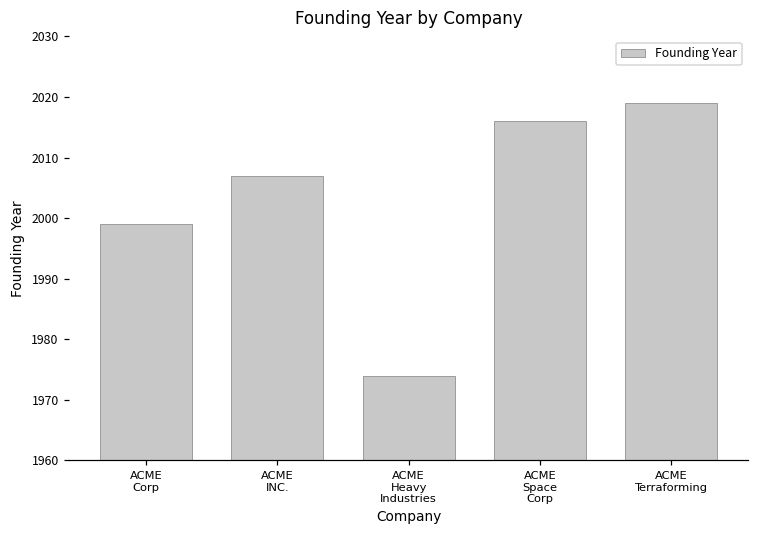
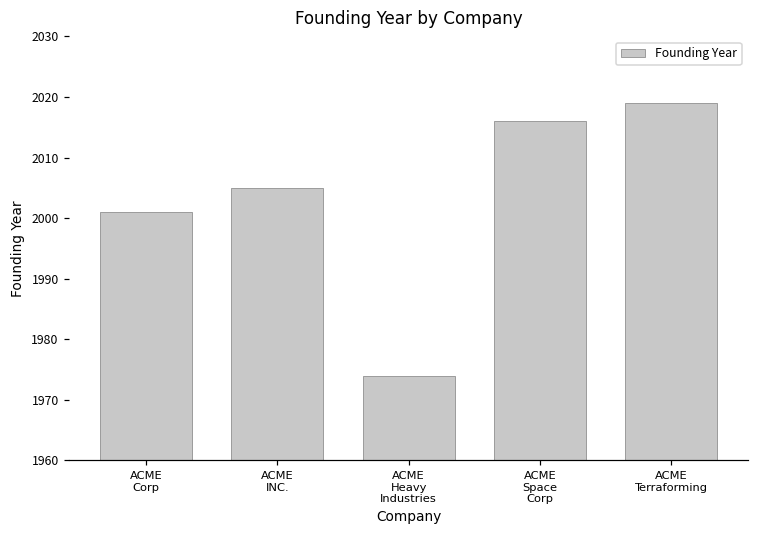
ACME Corp: 1999 -> 2001
ACME INC.: 2007 -> 2005
